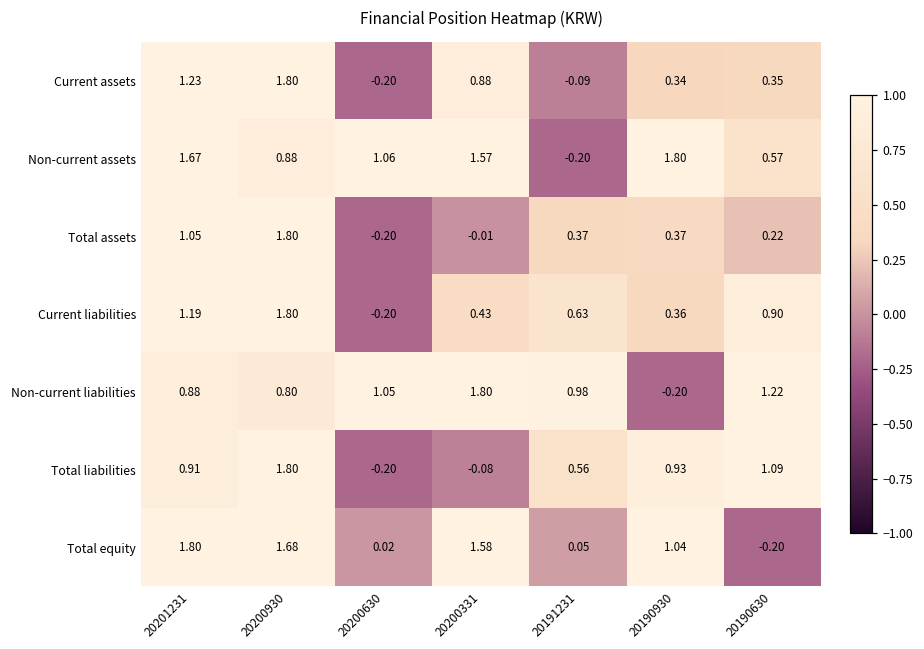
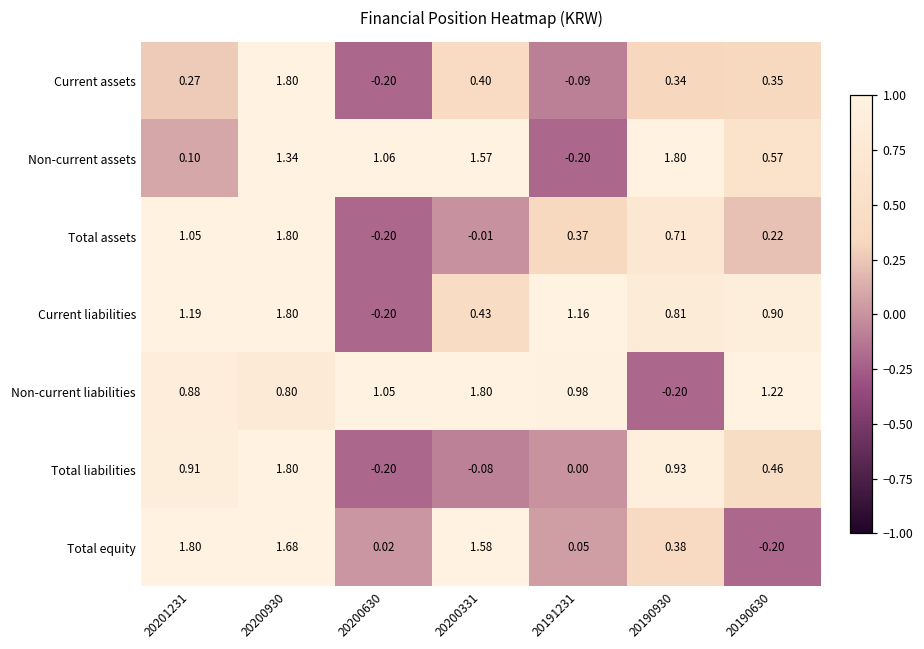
Current assets, 20201231: 1.23 -> 0.27
Current assets, 20200331: 0.88 -> 0.40
Non-current assets, 20201231: 1.67 -> 0.10
Non-current assets, 20200930: 0.88 -> 1.34
Total assets, 20190930: 0.37 -> 0.71
Current liabilities, 20191231: 0.63 -> 1.16
Current liabilities, 20190930: 0.36 -> 0.81
Total liabilities, 20191231: 0.56 -> 0.00
Total liabilities, 20190630: 1.09 -> 0.46
Total equity, 20190930: 1.04 -> 0.38
